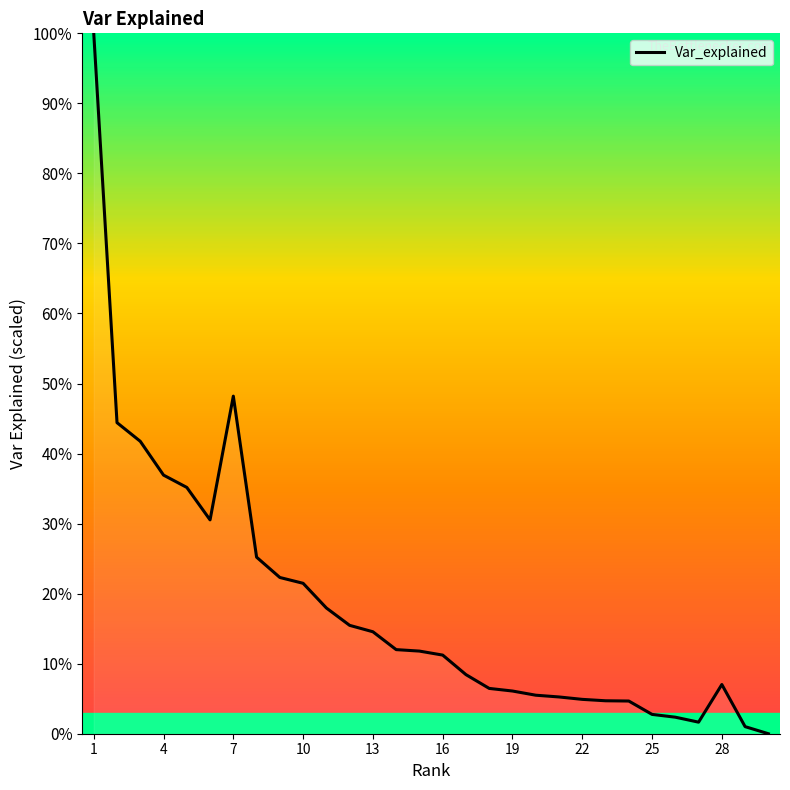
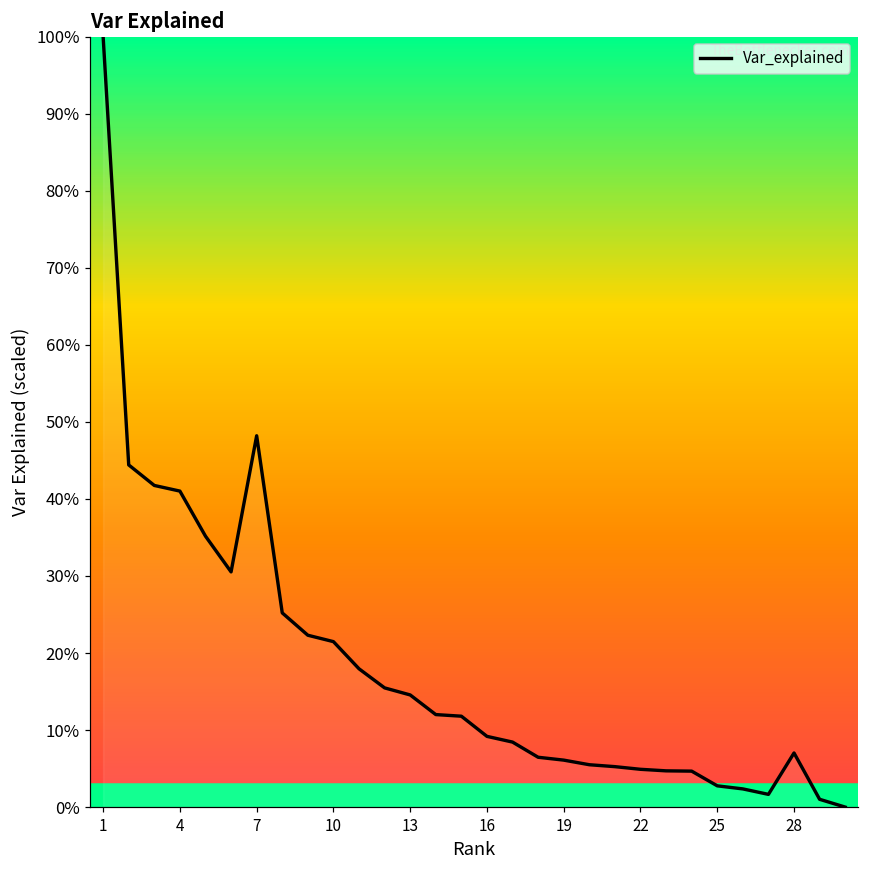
4: 37% -> 41%
16: 11% -> 9%
